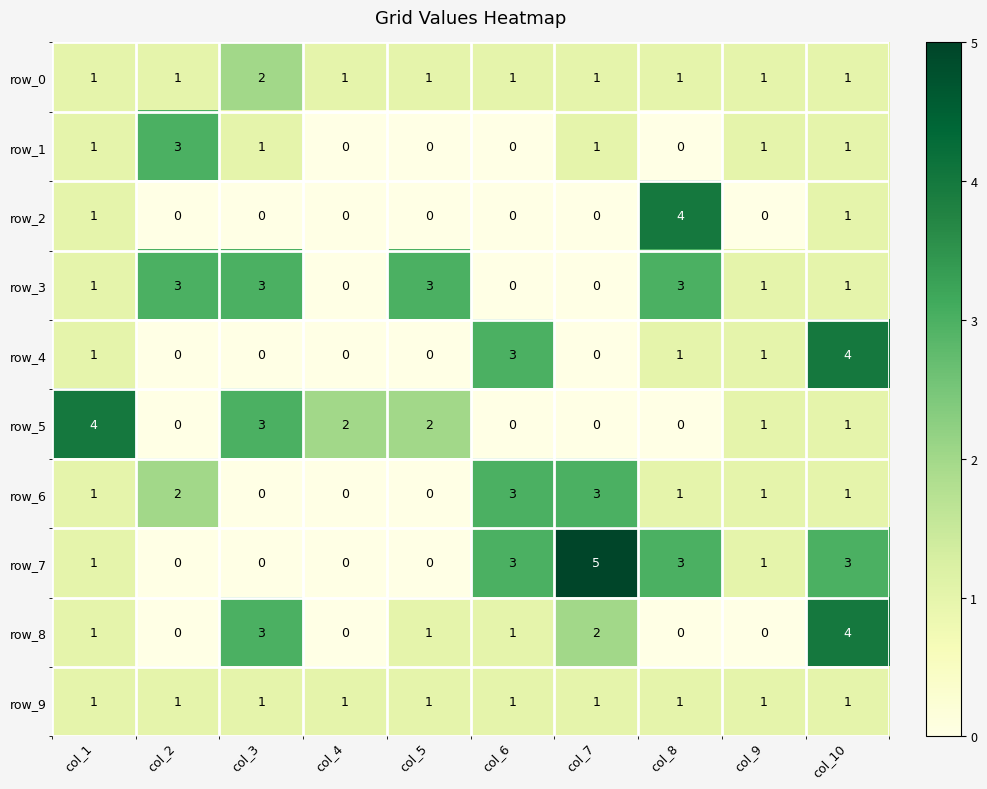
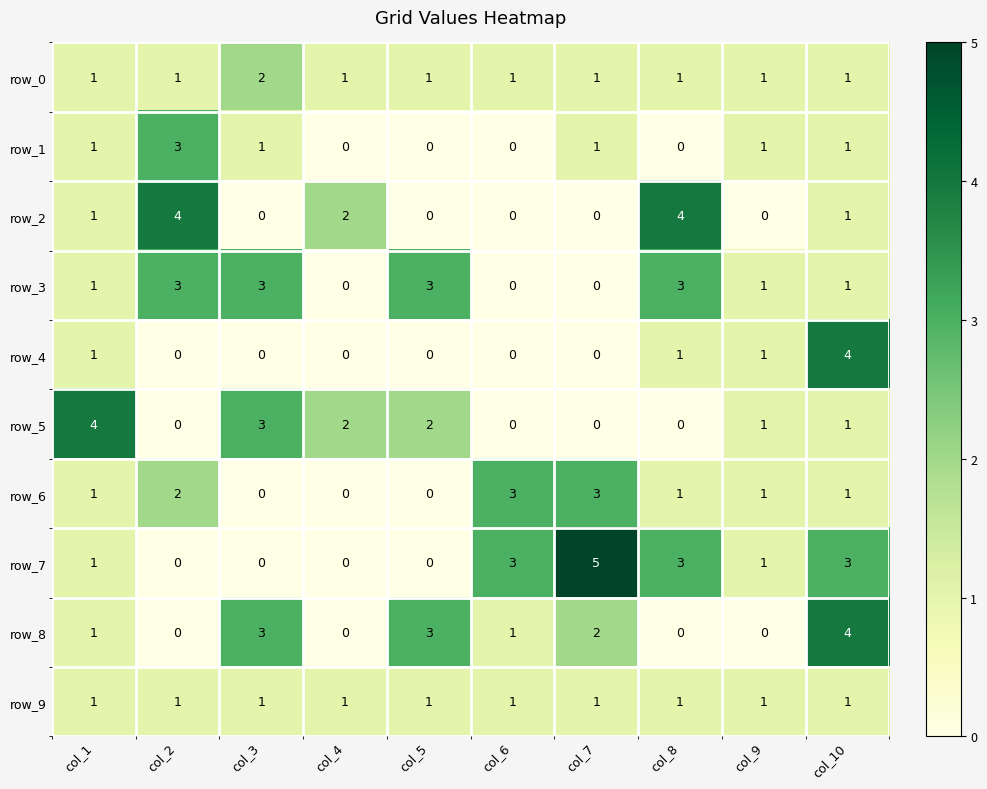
row_2, col_2: 0 -> 4
row_2, col_4: 0 -> 2
row_4, col_6: 3 -> 0
row_8, col_5: 1 -> 3
